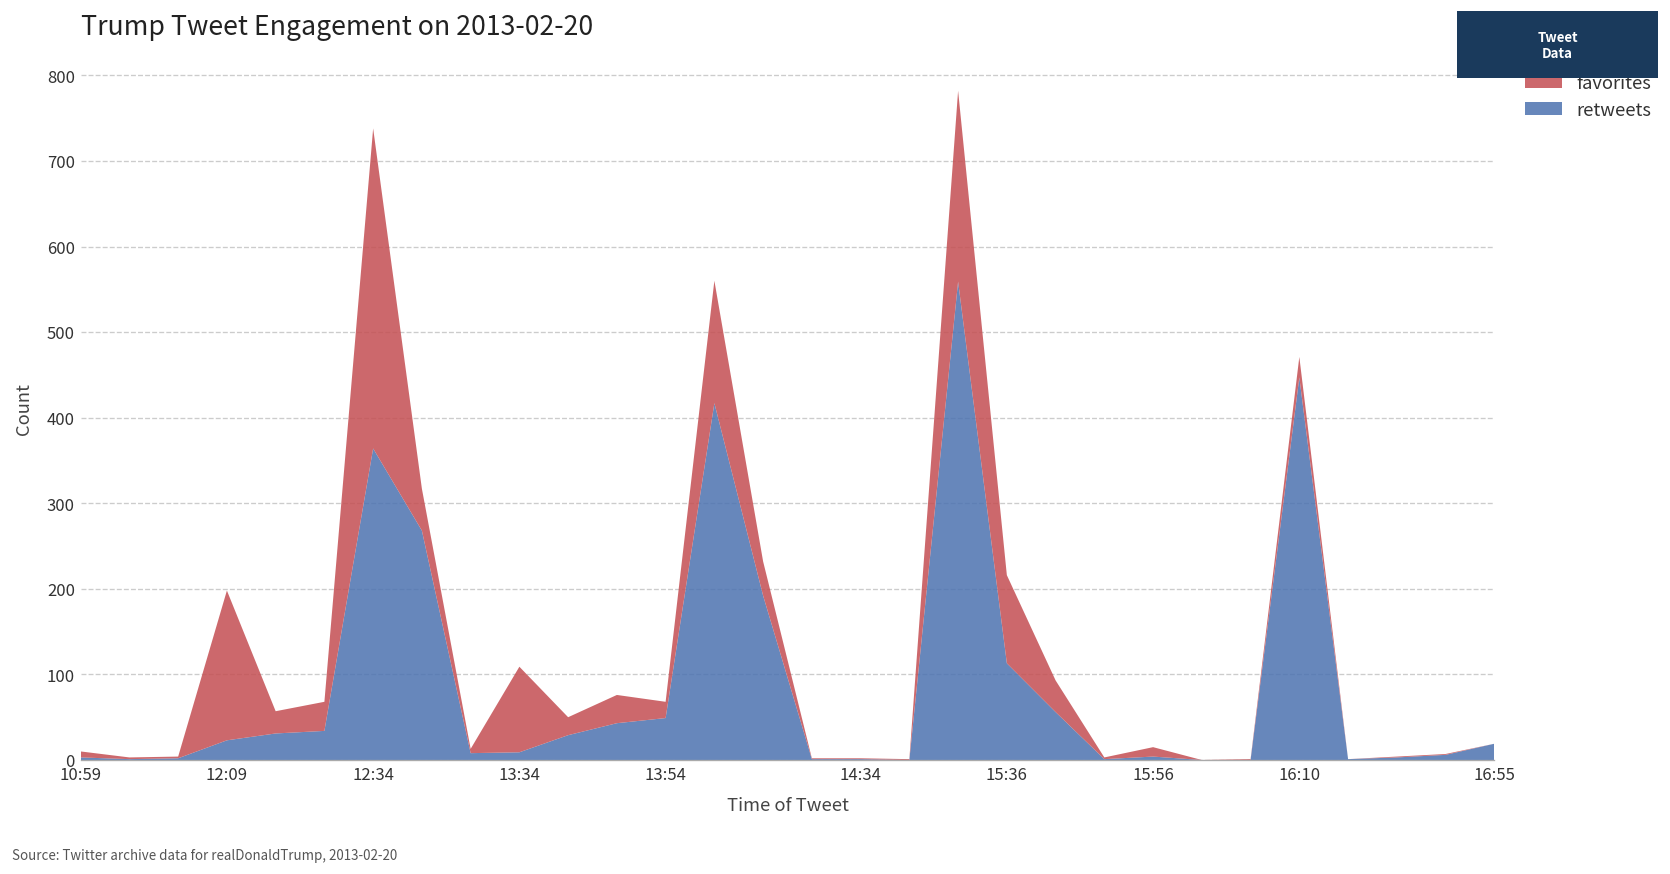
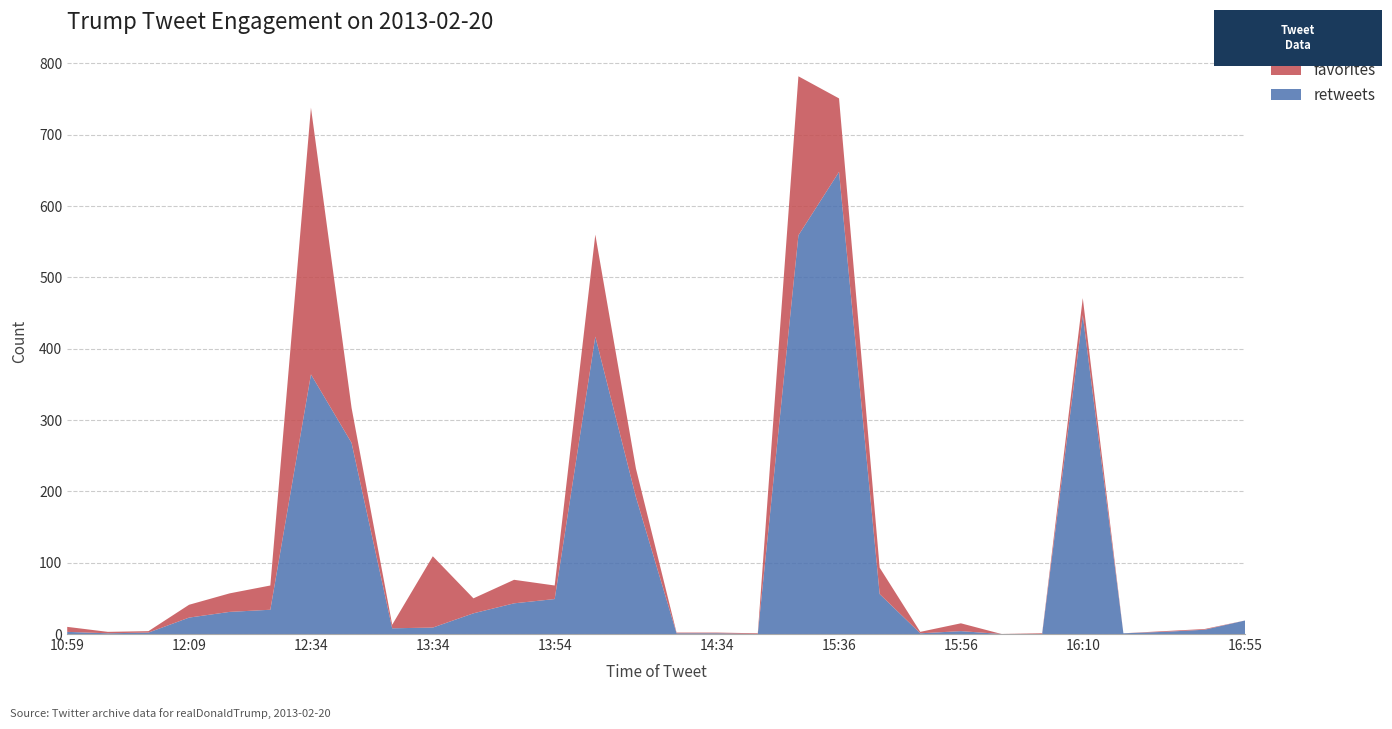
favorites, 12:09: 180 -> 20
retweets, 15:36: 110 -> 650
